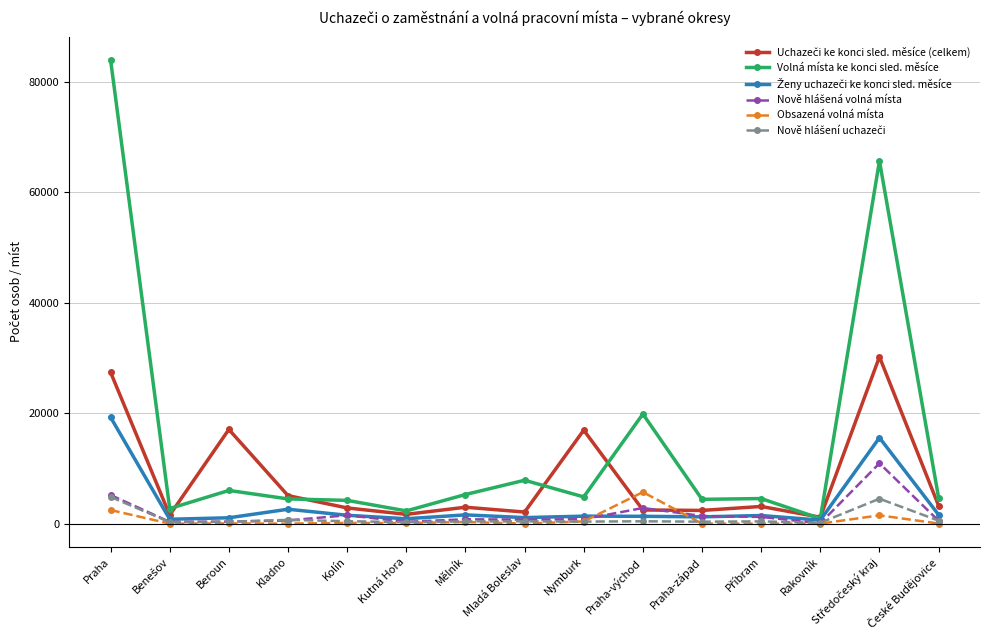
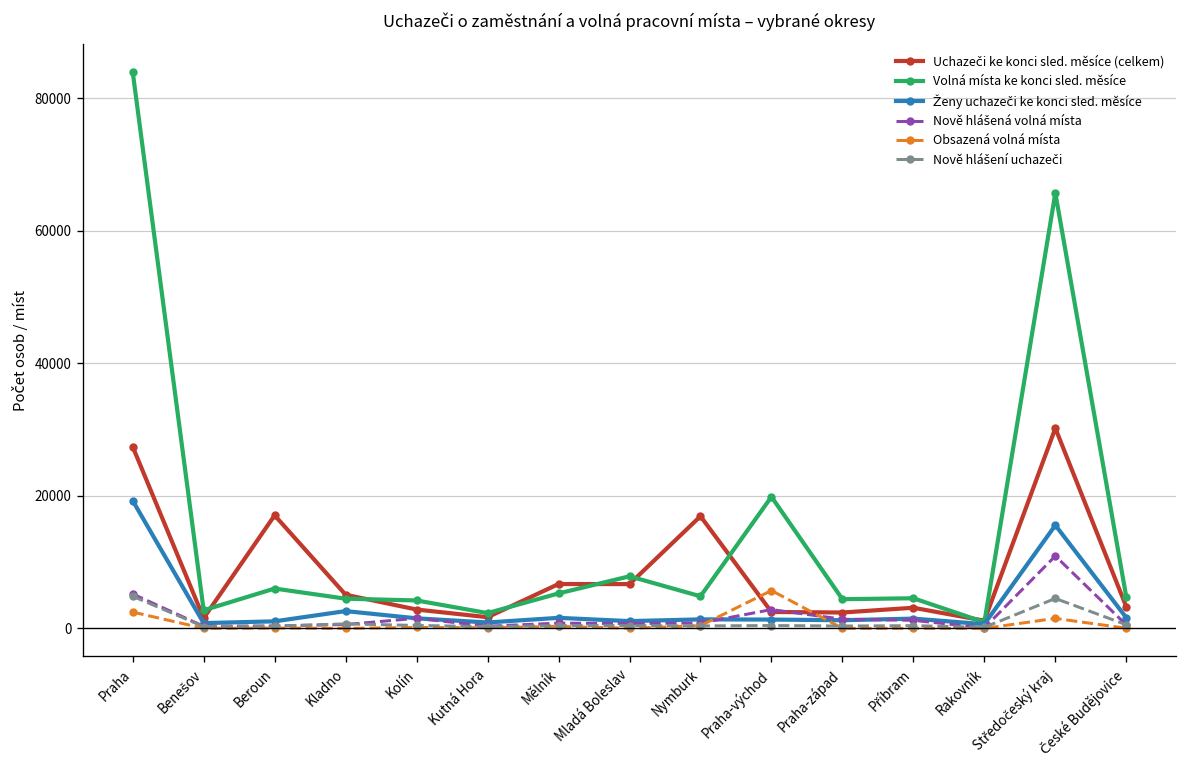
Uchazeči ke konci sled. měsíce (celkem), Mělník: 3000 -> 7000
Uchazeči ke konci sled. měsíce (celkem), Mladá Boleslav: 2000 -> 7000
